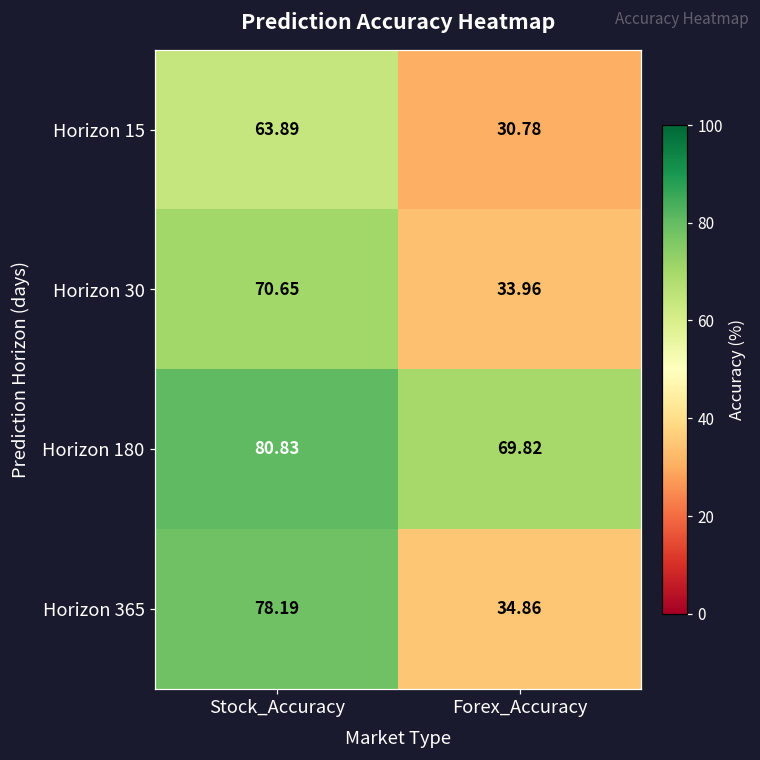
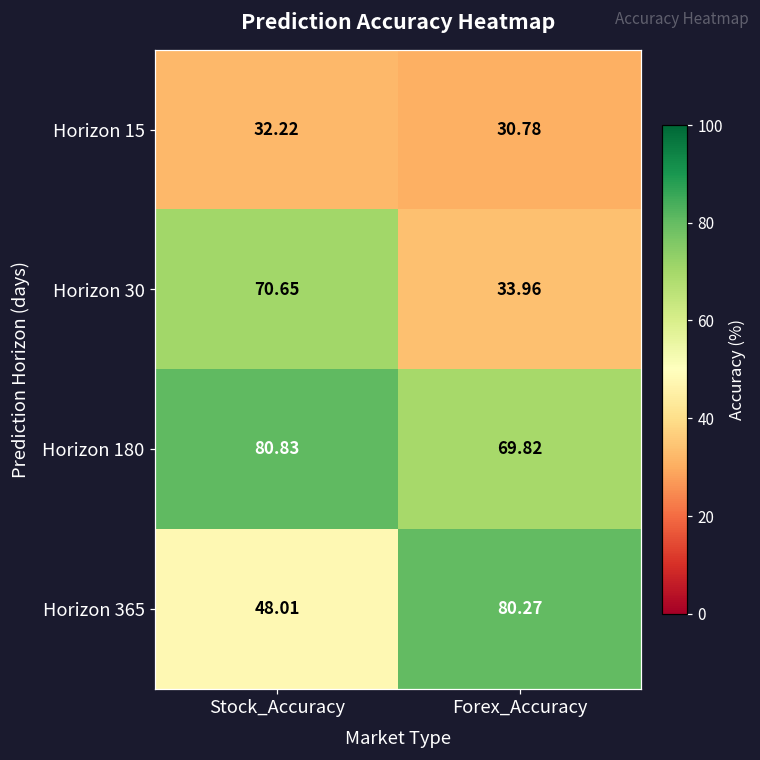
Horizon 15, Stock_Accuracy: 63.89 -> 32.22
Horizon 365, Stock_Accuracy: 78.19 -> 48.01
Horizon 365, Forex_Accuracy: 34.86 -> 80.27
